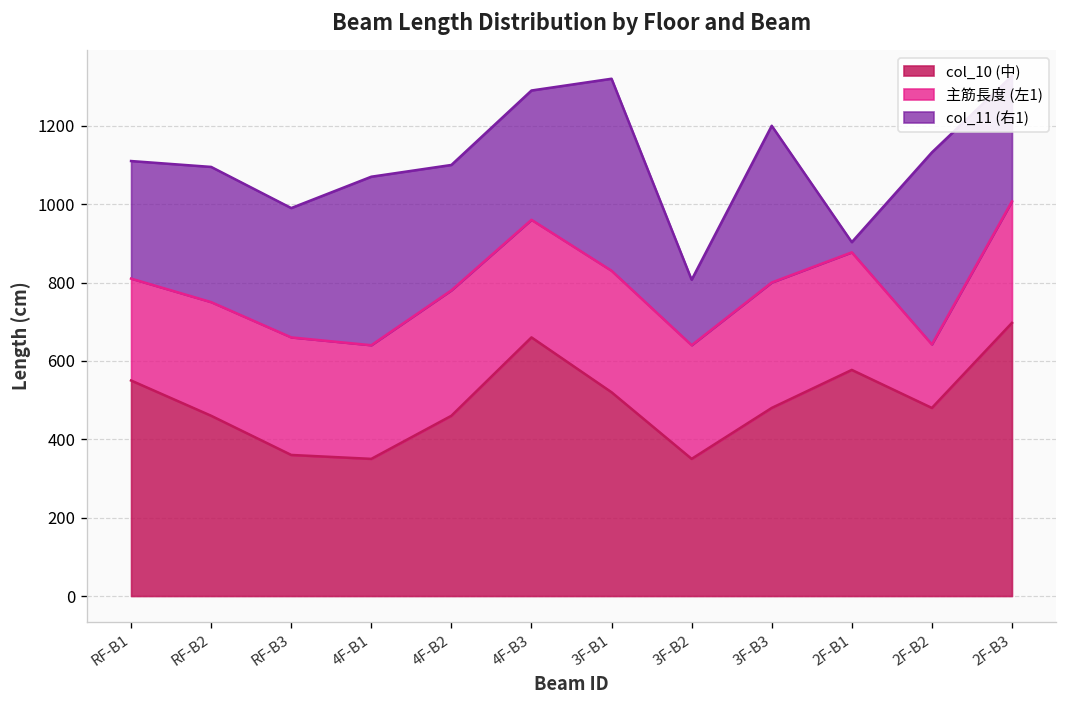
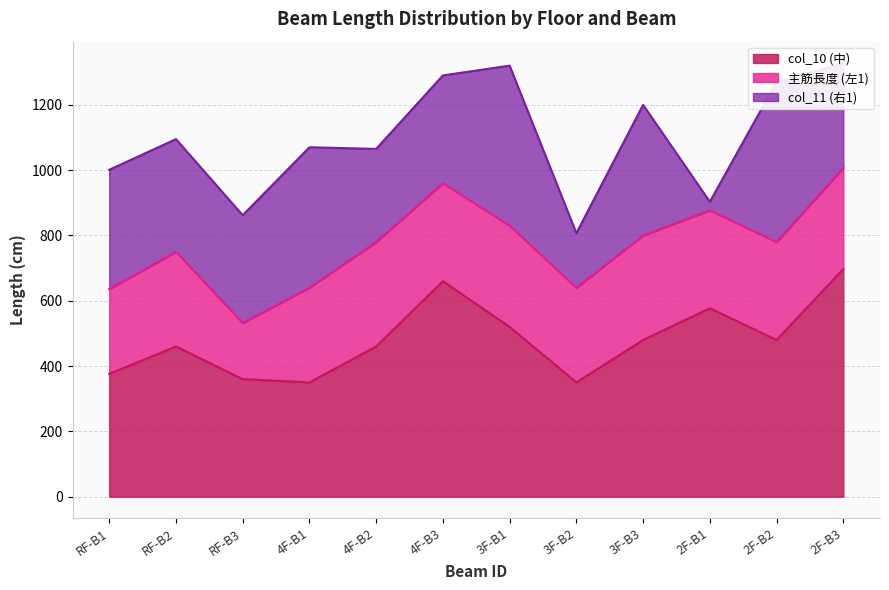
col_10 (中), RF-B1: 550 -> 380
col_11 (右1), RF-B1: 300 -> 370
主筋長度 (左1), RF-B3: 300 -> 170
col_11 (右1), 4F-B2: 320 -> 290
主筋長度 (左1), 2F-B2: 160 -> 300
